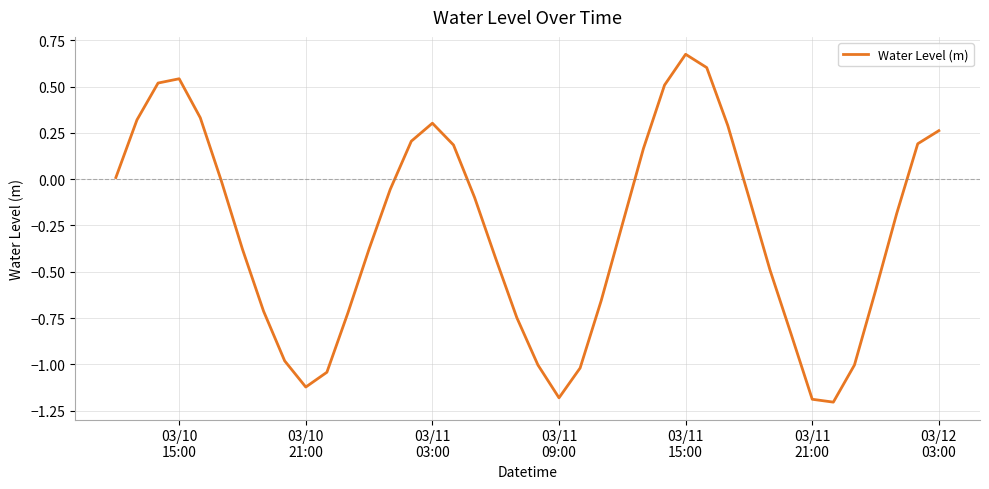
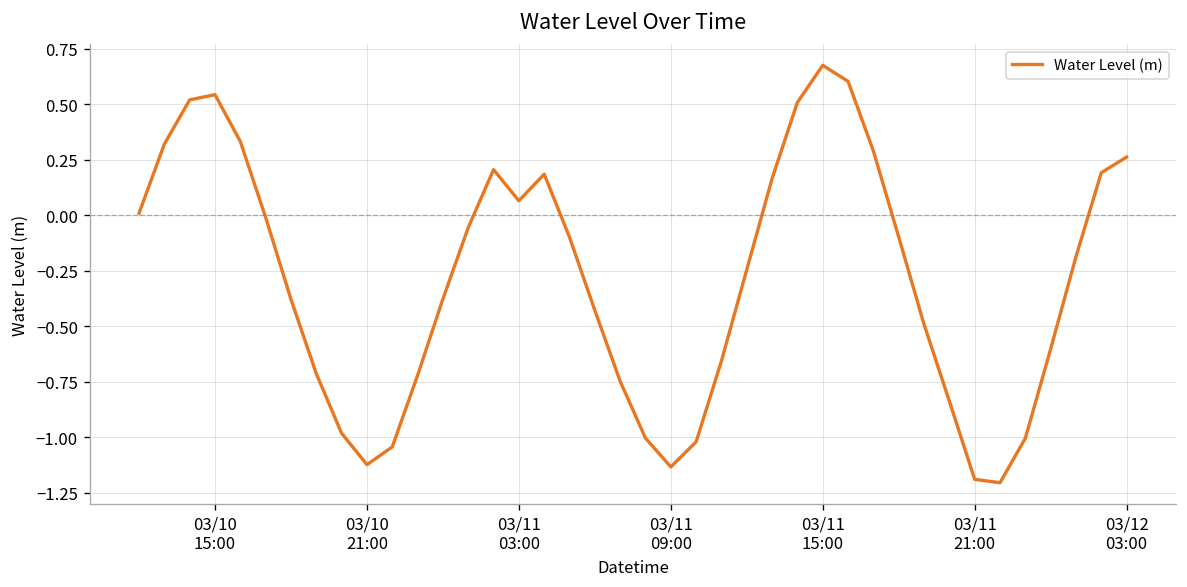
03/11 03:00: 0.30 -> 0.06
03/11 09:00: -1.18 -> -1.13
